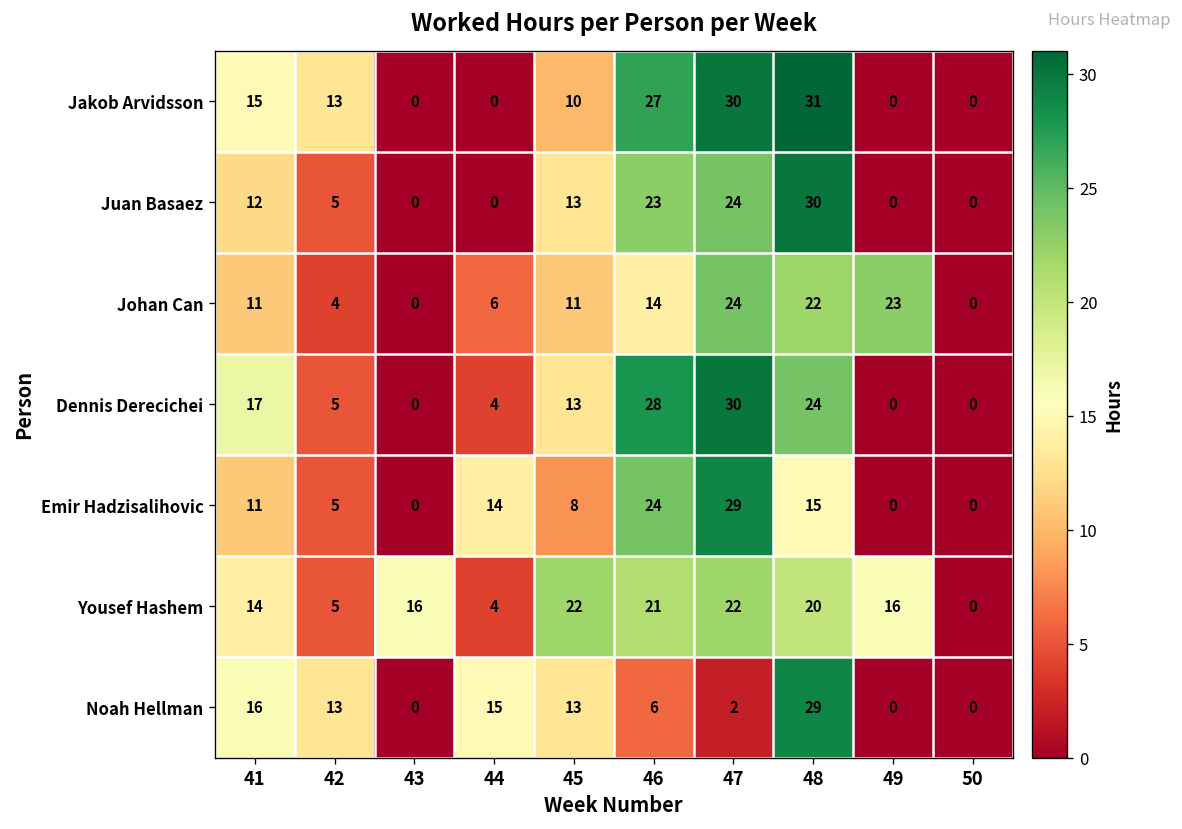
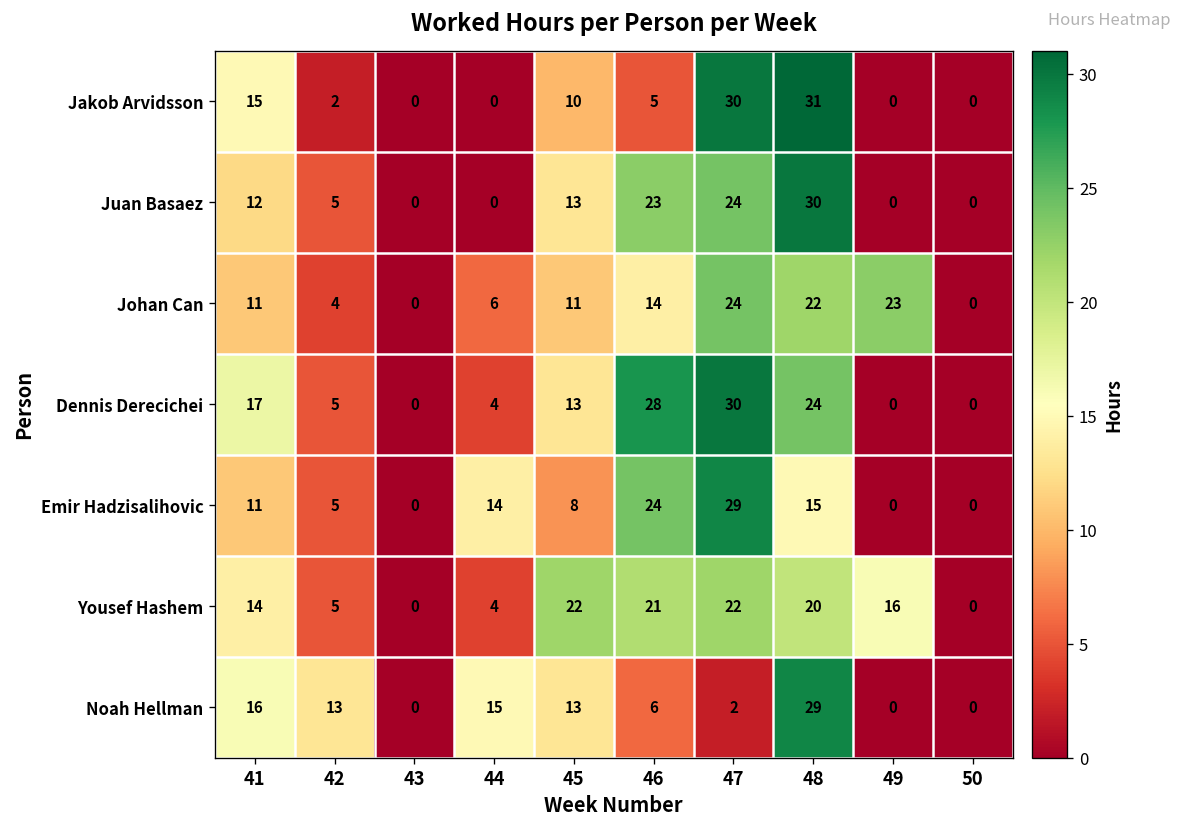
Jakob Arvidsson, 42: 13 -> 2
Jakob Arvidsson, 46: 27 -> 5
Yousef Hashem, 43: 16 -> 0
